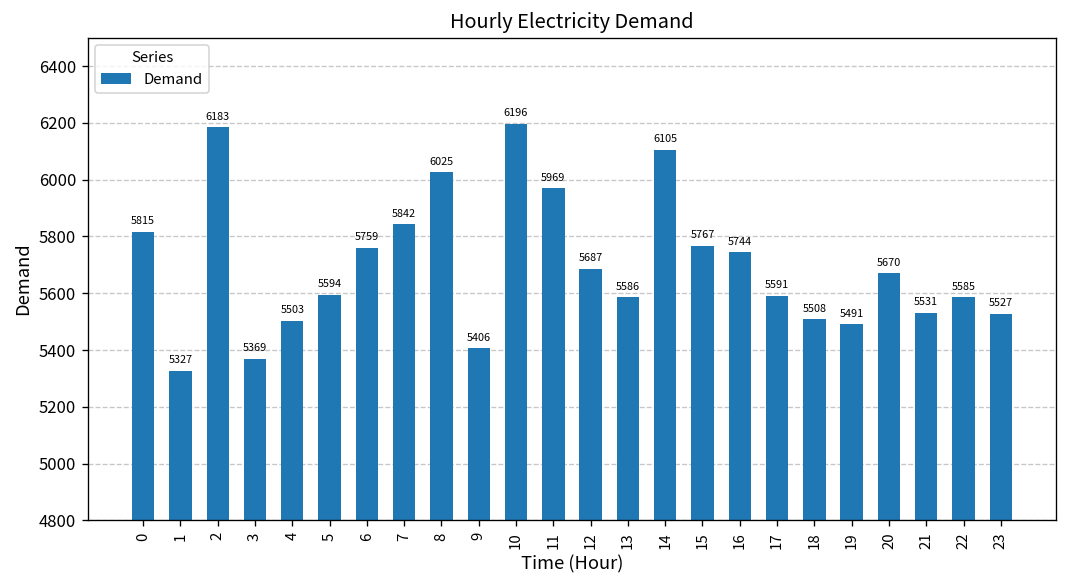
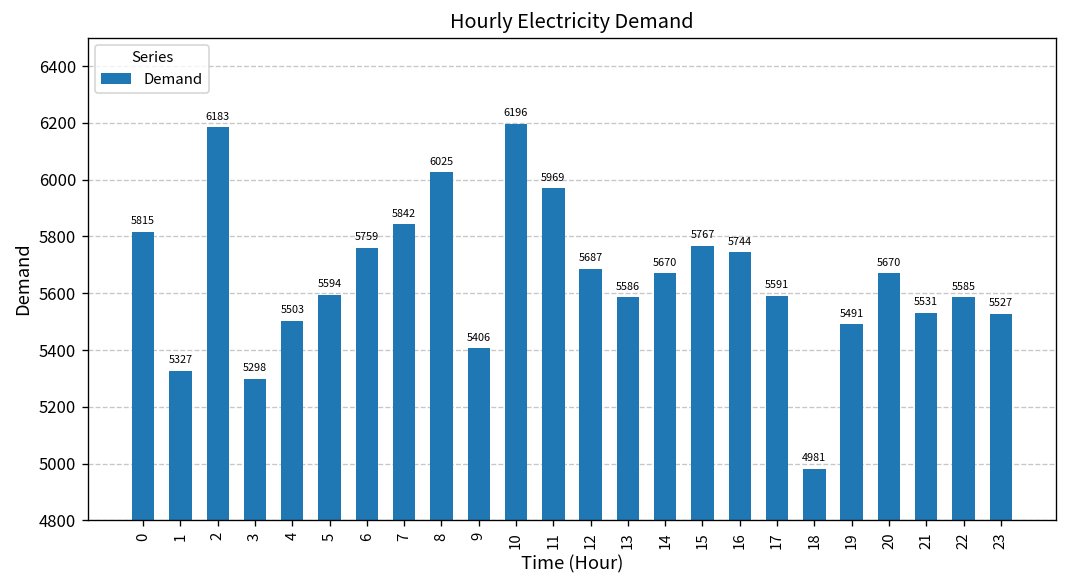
3: 5369 -> 5298
14: 6105 -> 5670
18: 5508 -> 4981
